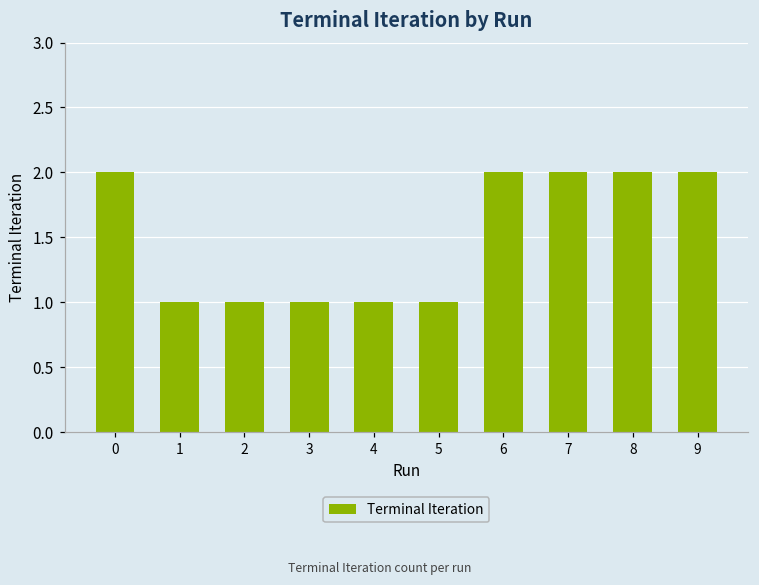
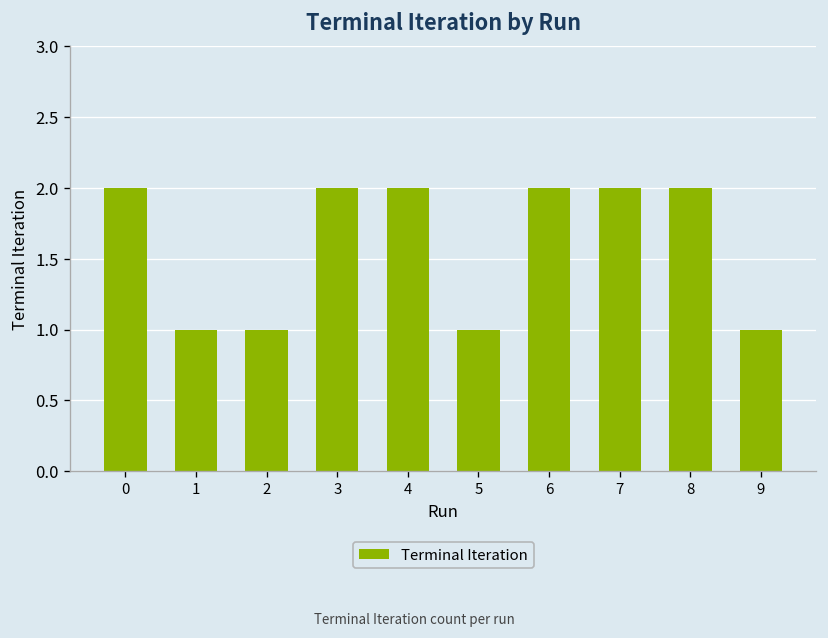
3: 1 -> 2
4: 1 -> 2
9: 2 -> 1
